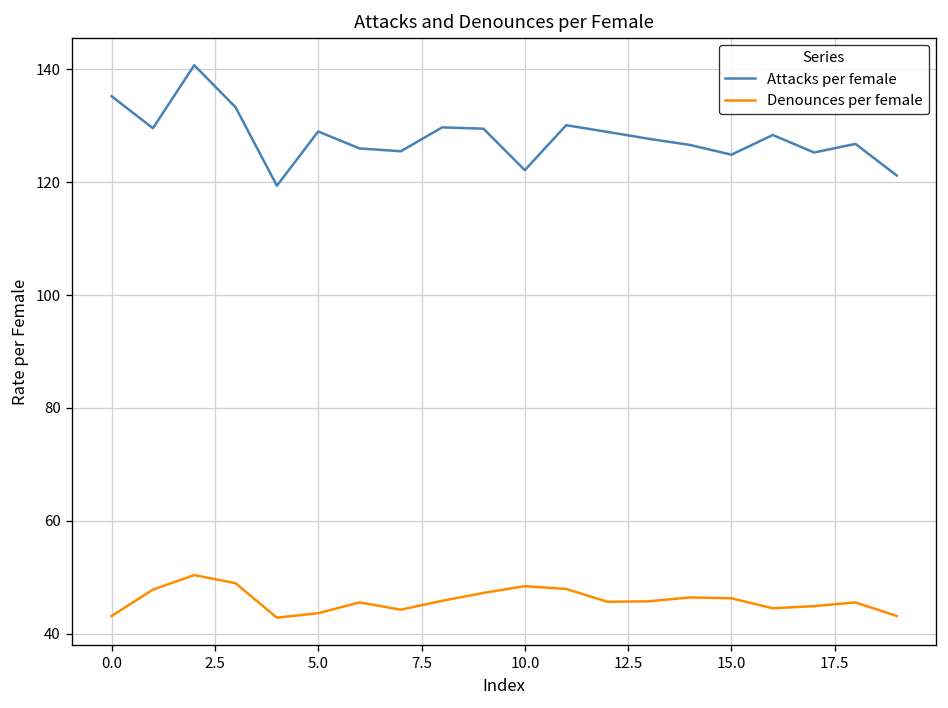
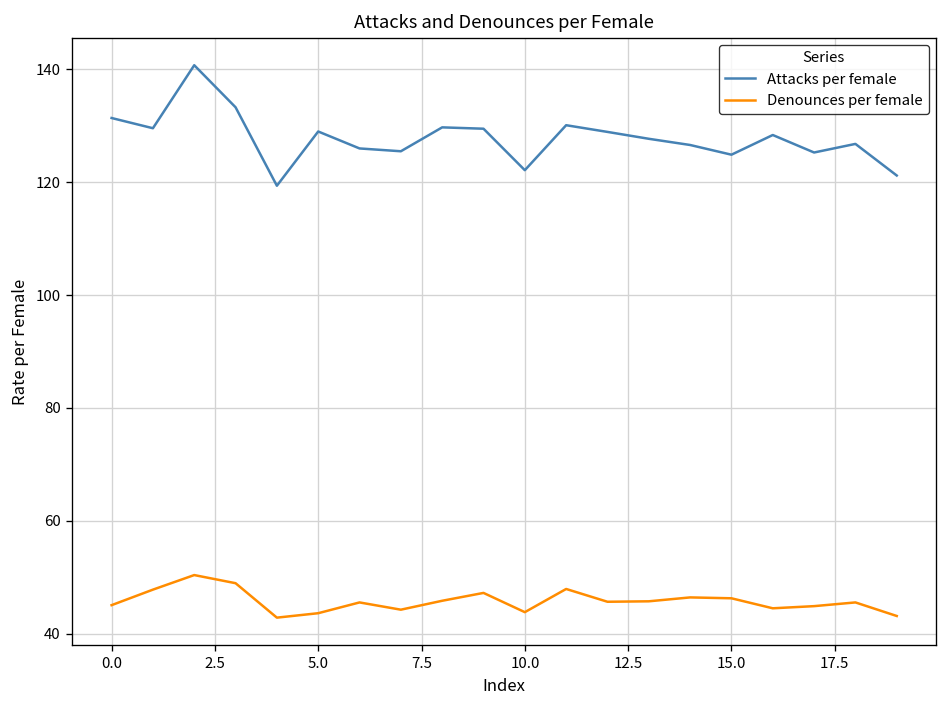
Attacks per female, 0.0: 135 -> 131
Denounces per female, 0.0: 43 -> 45
Denounces per female, 10.0: 48 -> 44
